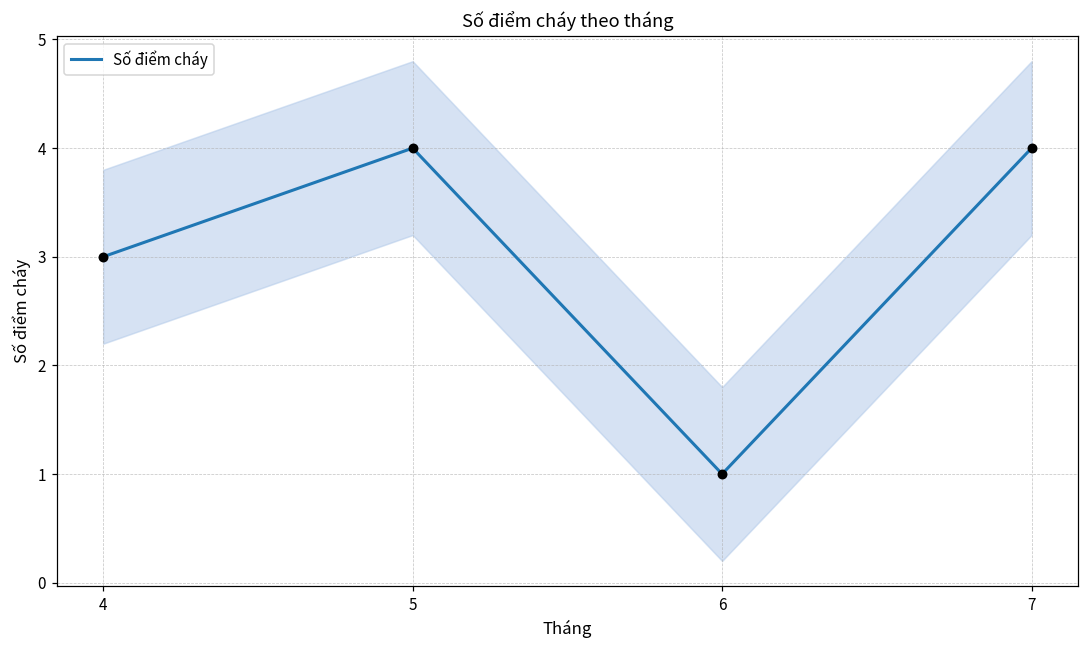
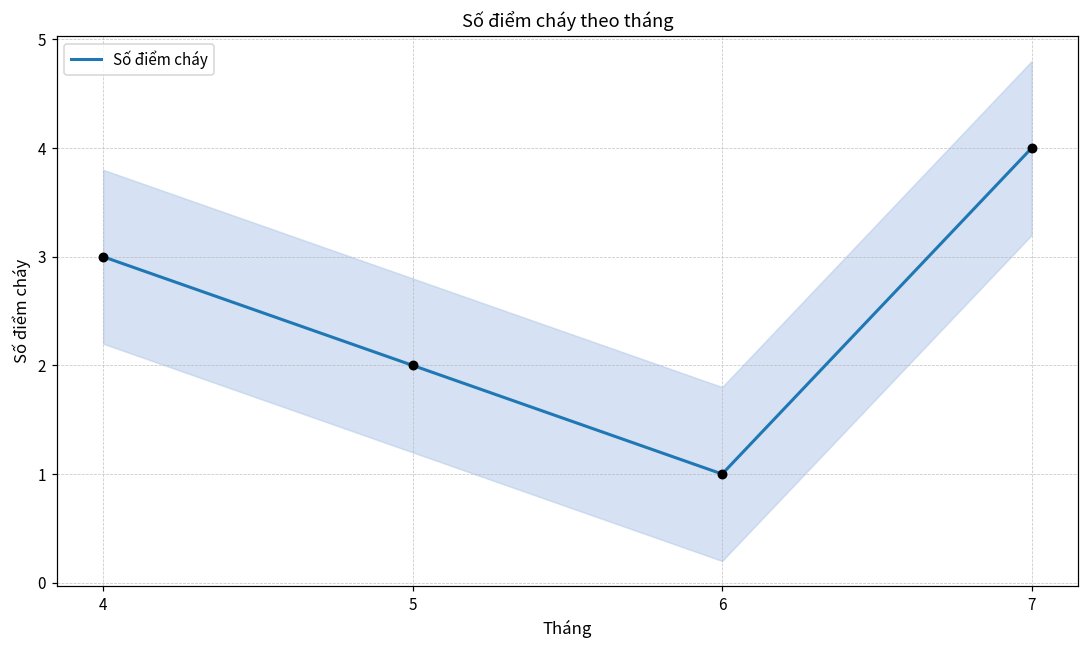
Số điểm cháy, 5: 4 -> 2
